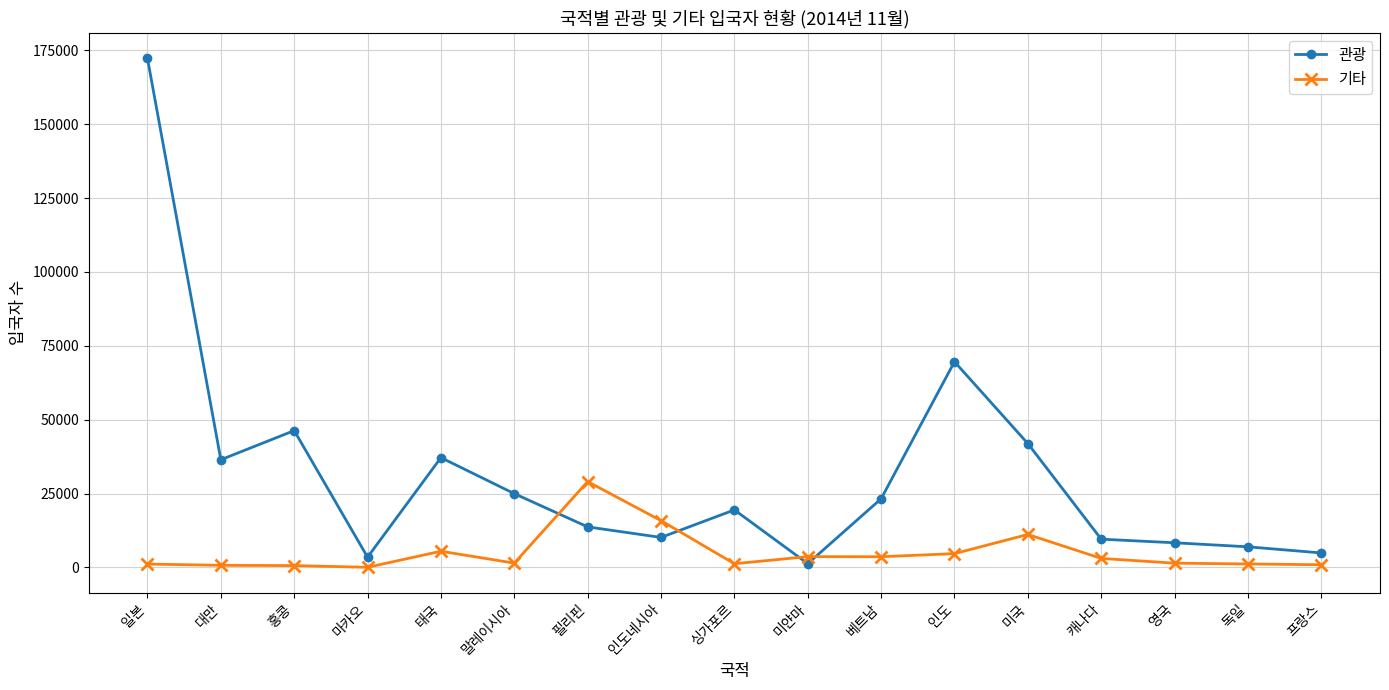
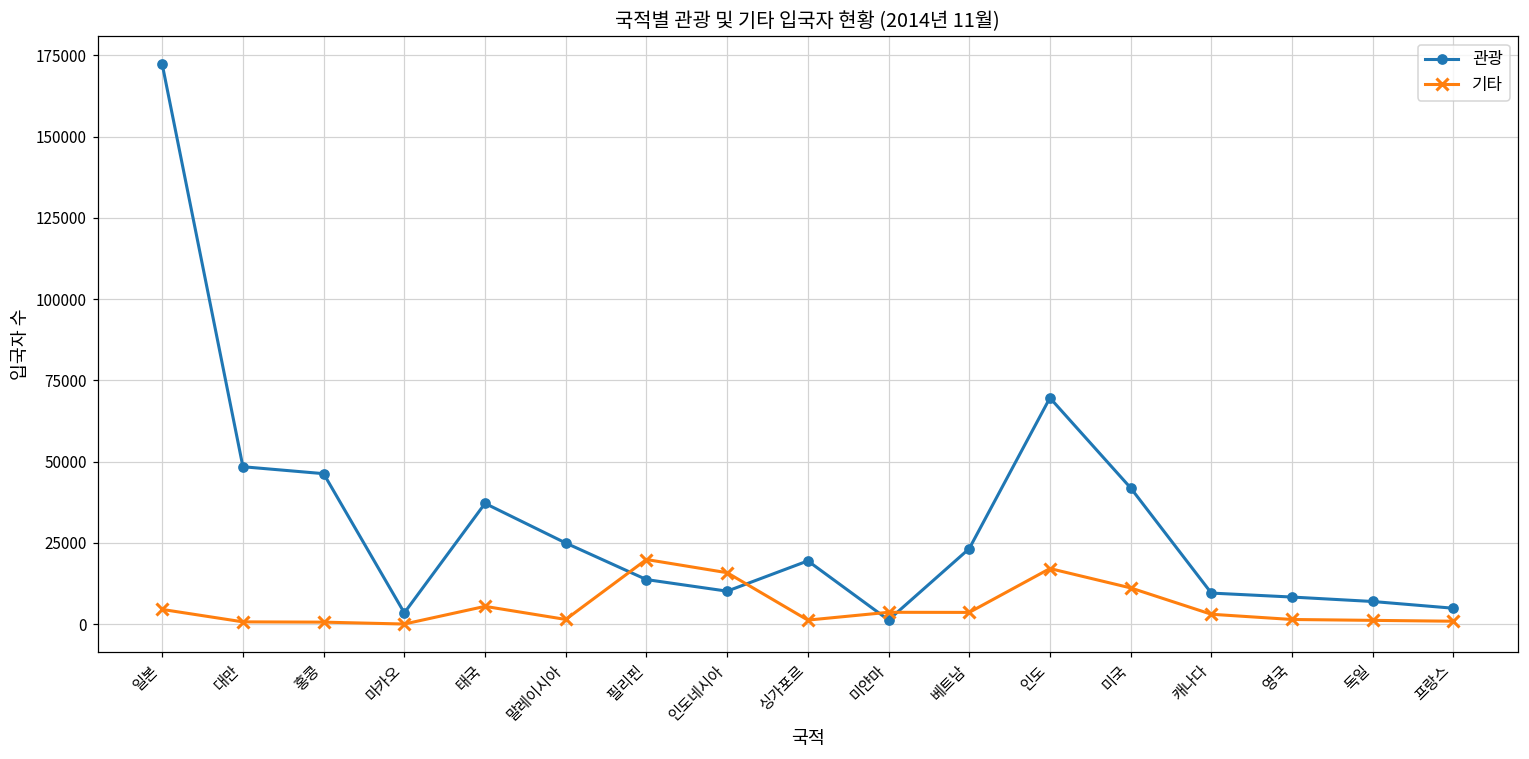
기타, 일본: 1000 -> 5000
관광, 대만: 36000 -> 48000
기타, 필리핀: 29000 -> 20000
기타, 인도: 5000 -> 17000
